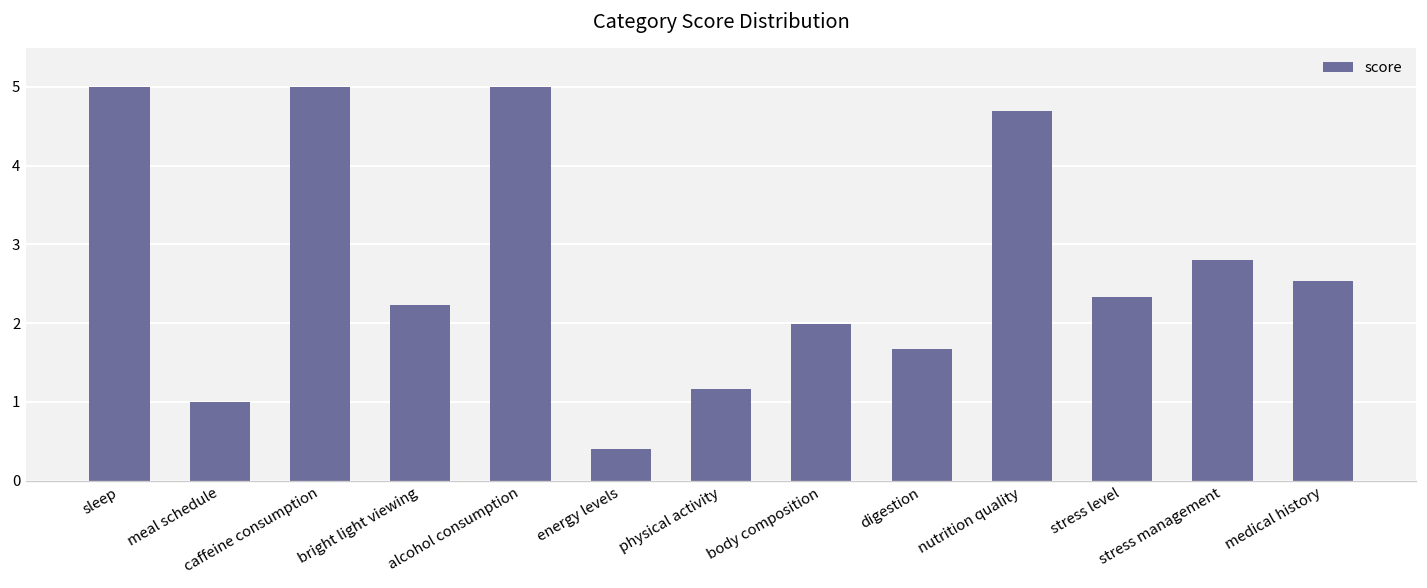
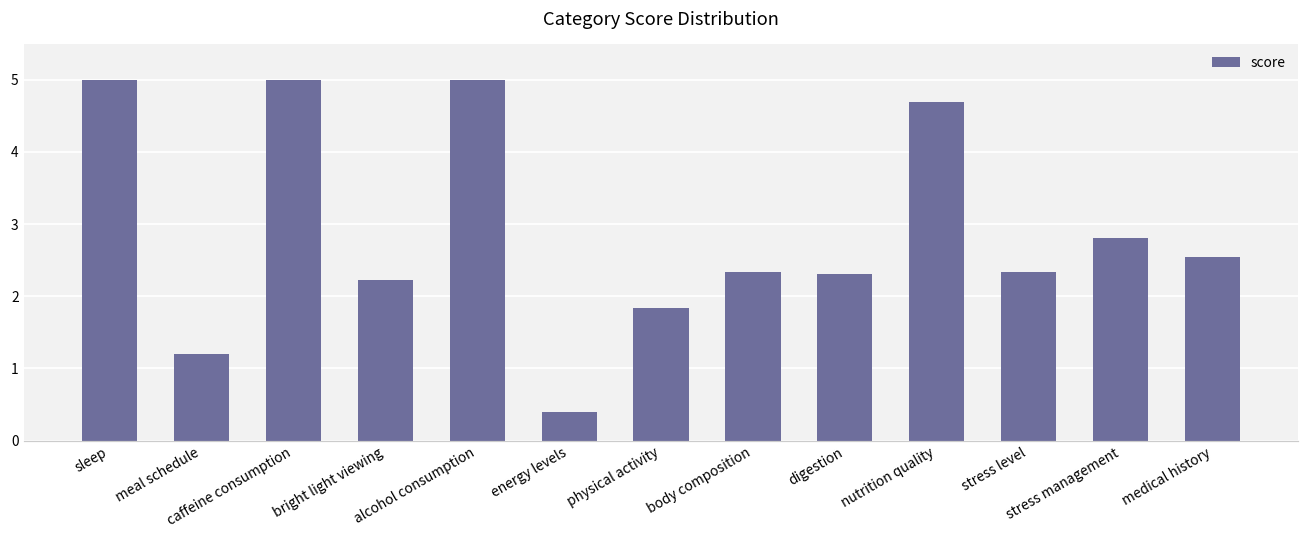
meal schedule: 1.0 -> 1.2
physical activity: 1.2 -> 1.8
body composition: 2.0 -> 2.3
digestion: 1.7 -> 2.3
